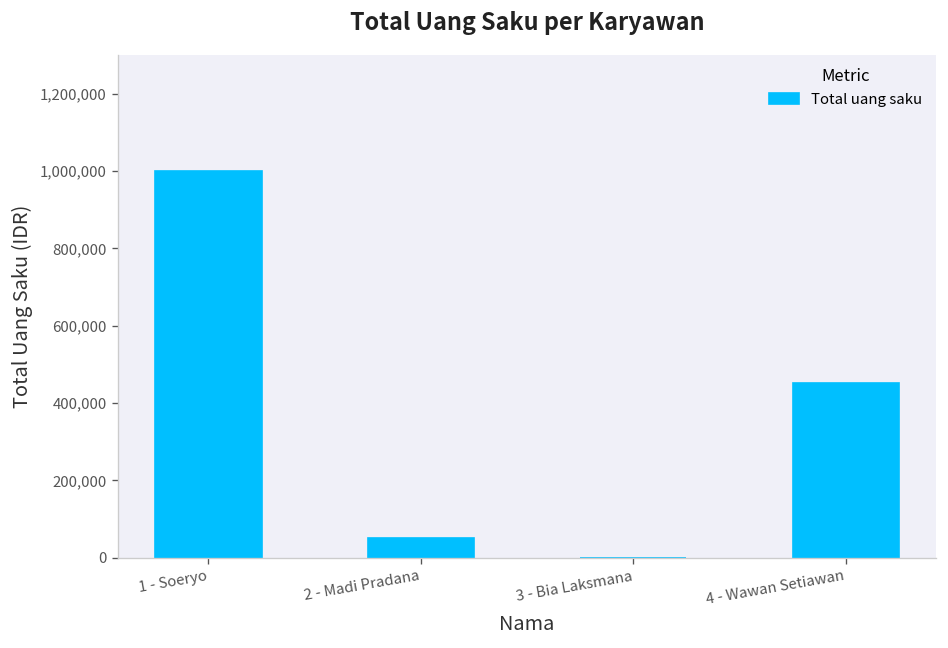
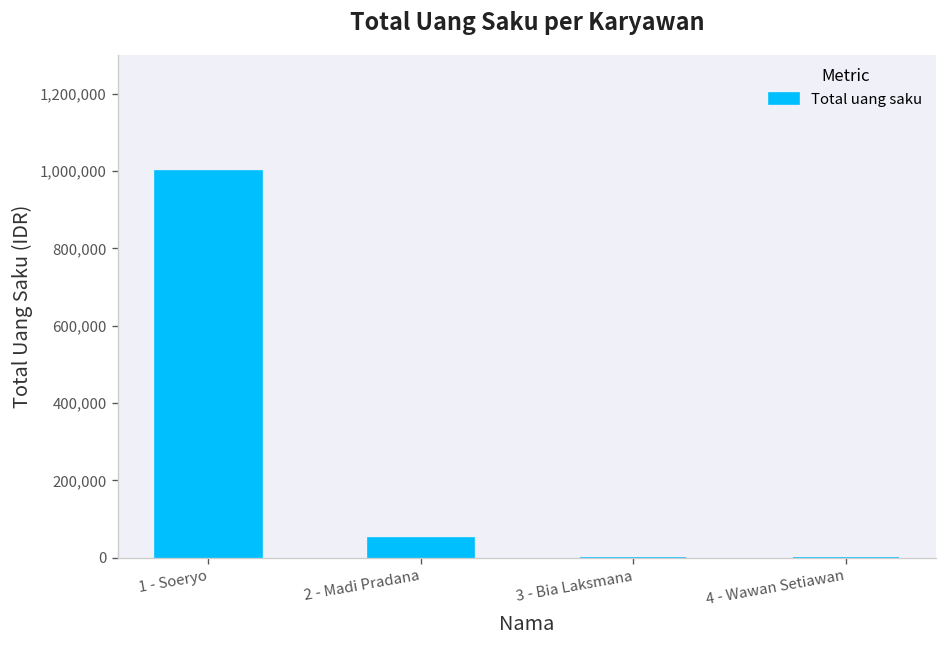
4 - Wawan Setiawan: 450,000 -> 0
